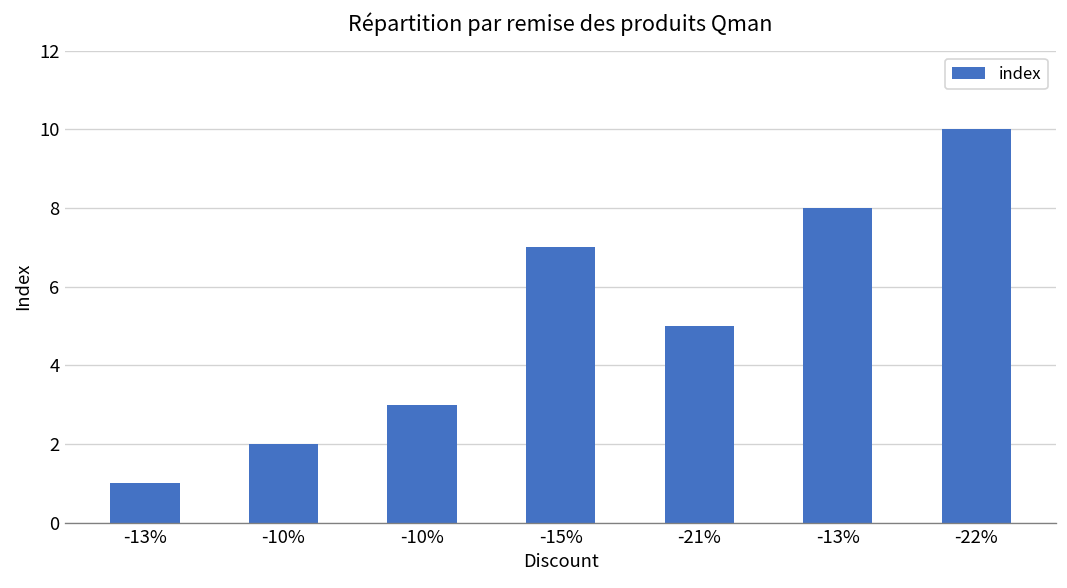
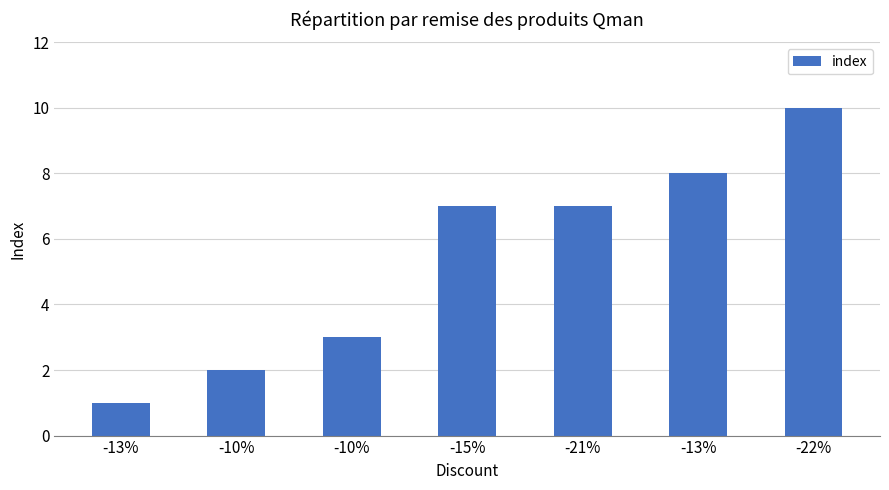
-21%: 5 -> 7
